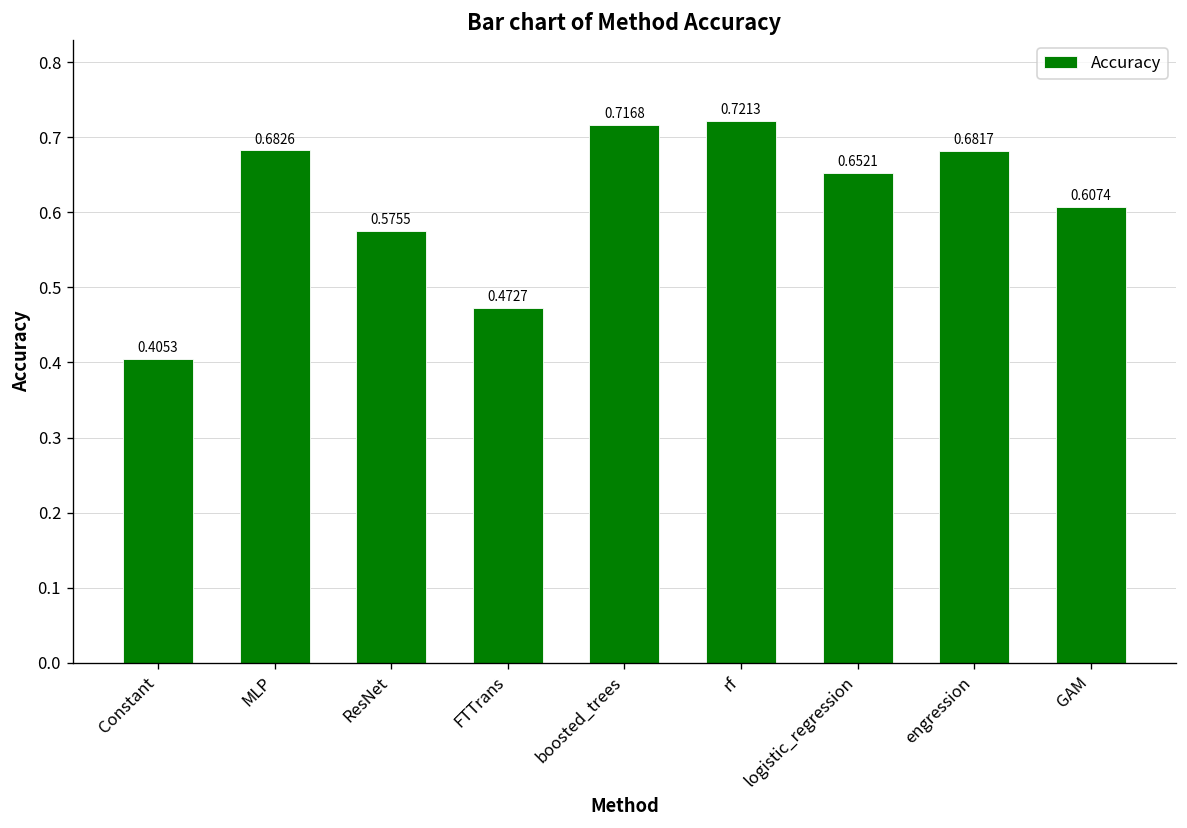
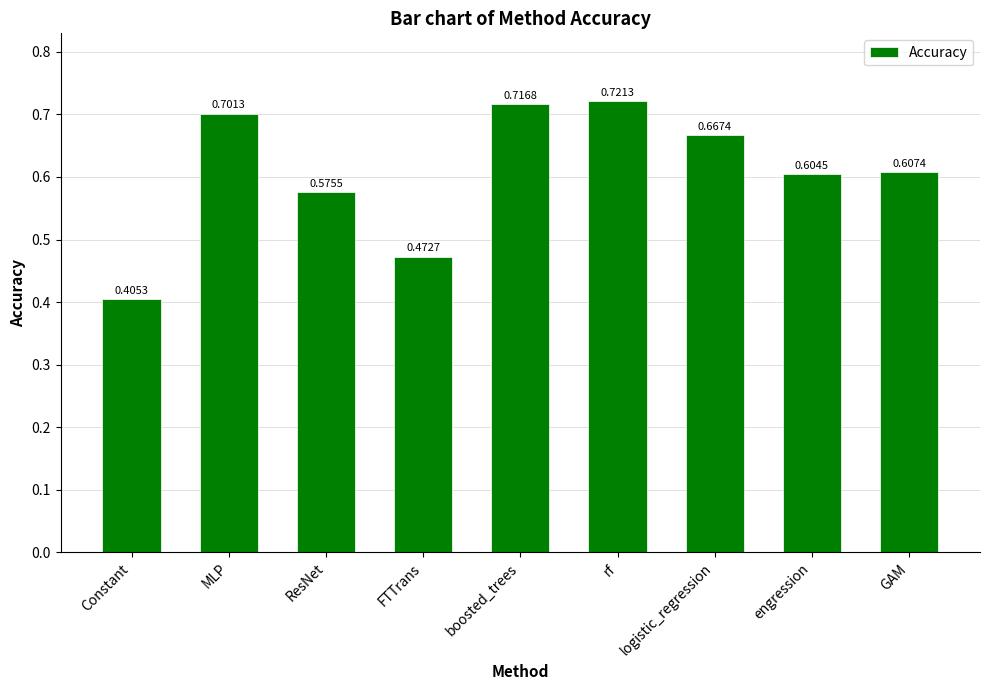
MLP: 0.6826 -> 0.7013
logistic_regression: 0.6521 -> 0.6674
engression: 0.6817 -> 0.6045
